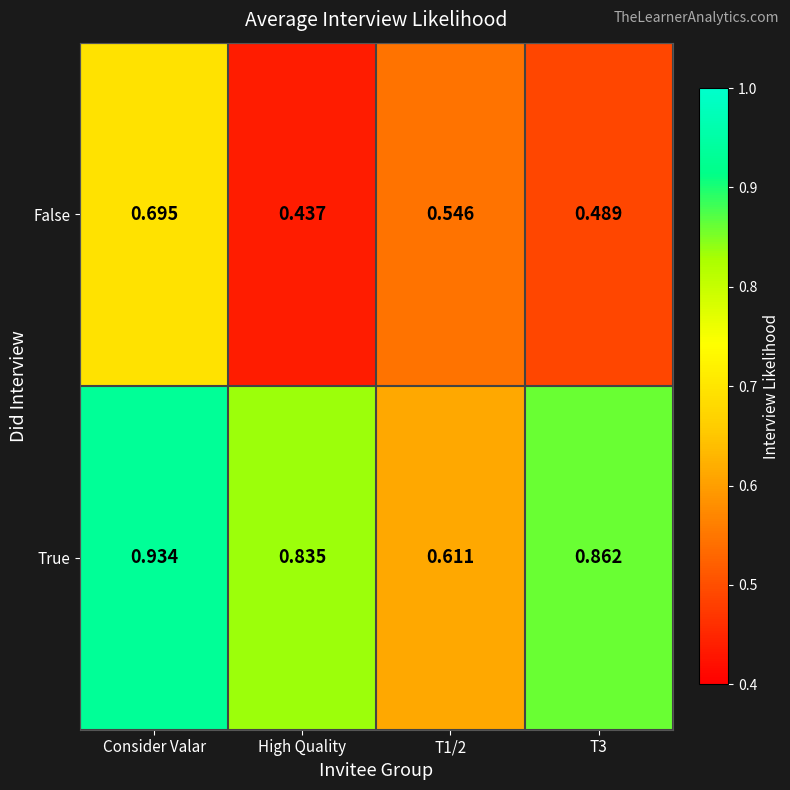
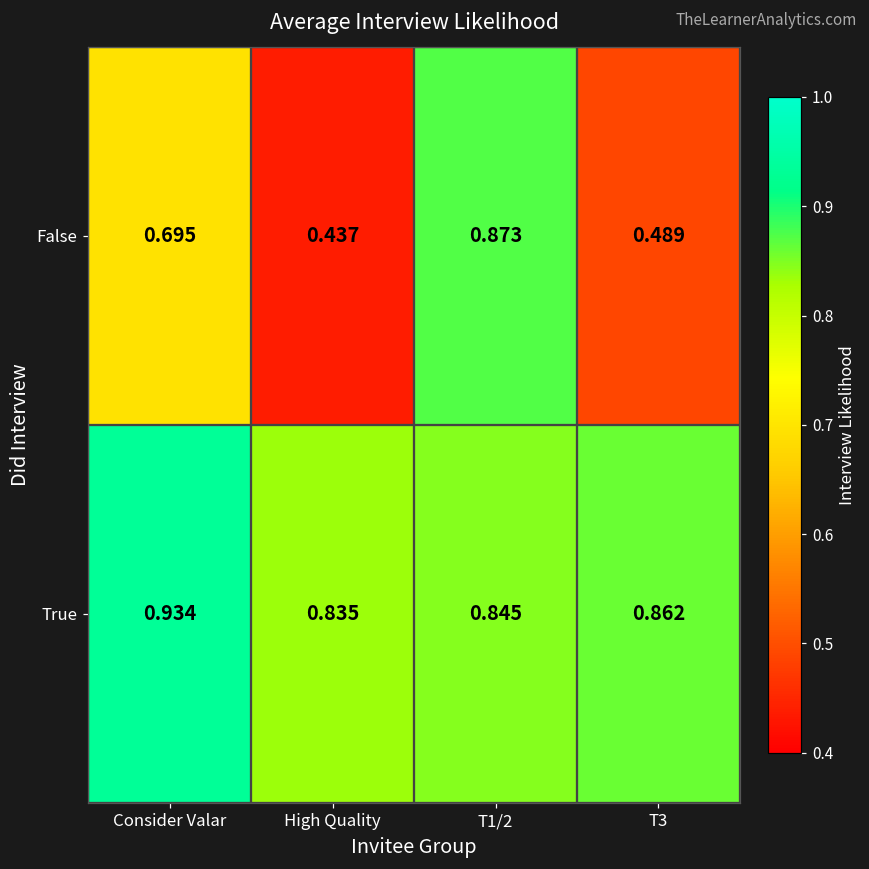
False, T1/2: 0.546 -> 0.873
True, T1/2: 0.611 -> 0.845
